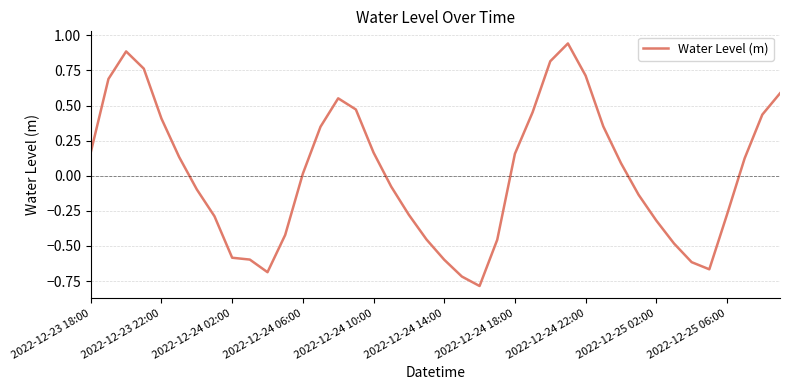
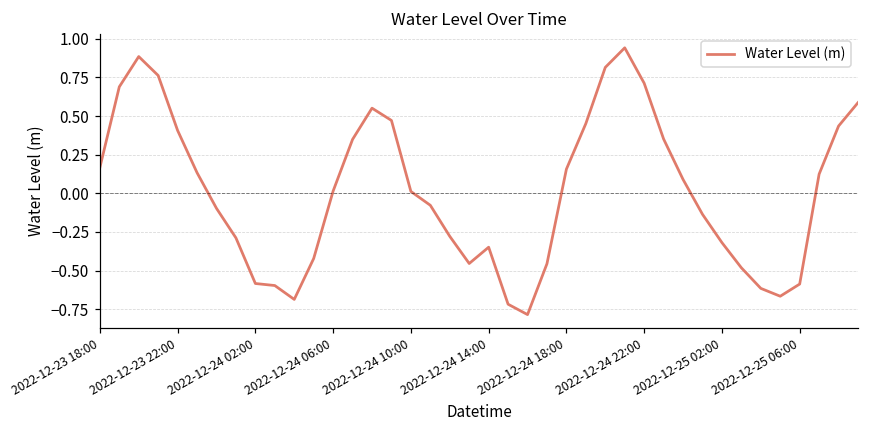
2022-12-24 10:00: 0.17 -> 0.01
2022-12-24 14:00: -0.60 -> -0.35
2022-12-25 06:00: -0.28 -> -0.59
